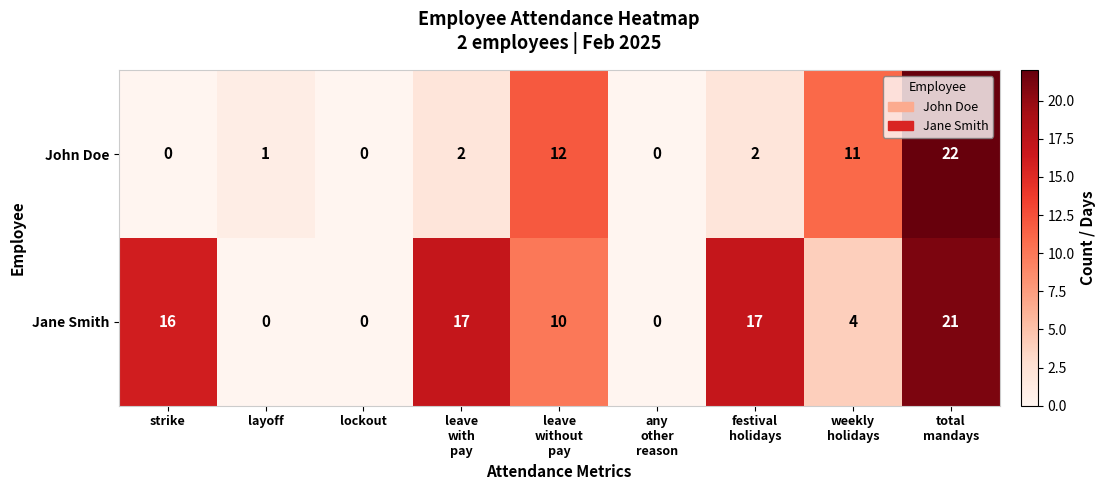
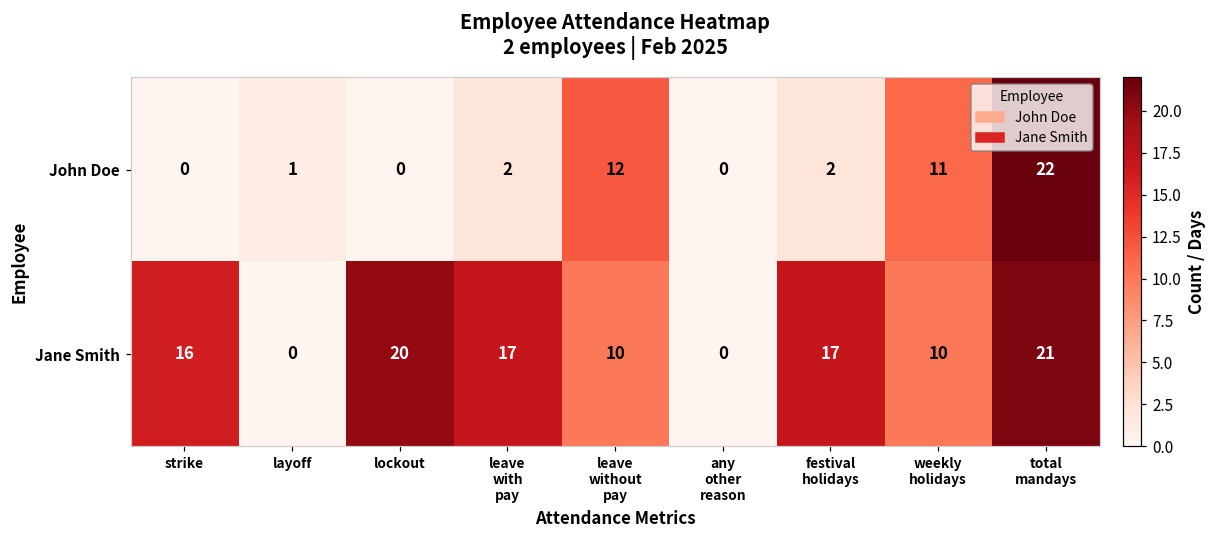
Jane Smith, lockout: 0 -> 20
Jane Smith, weekly holidays: 4 -> 10
